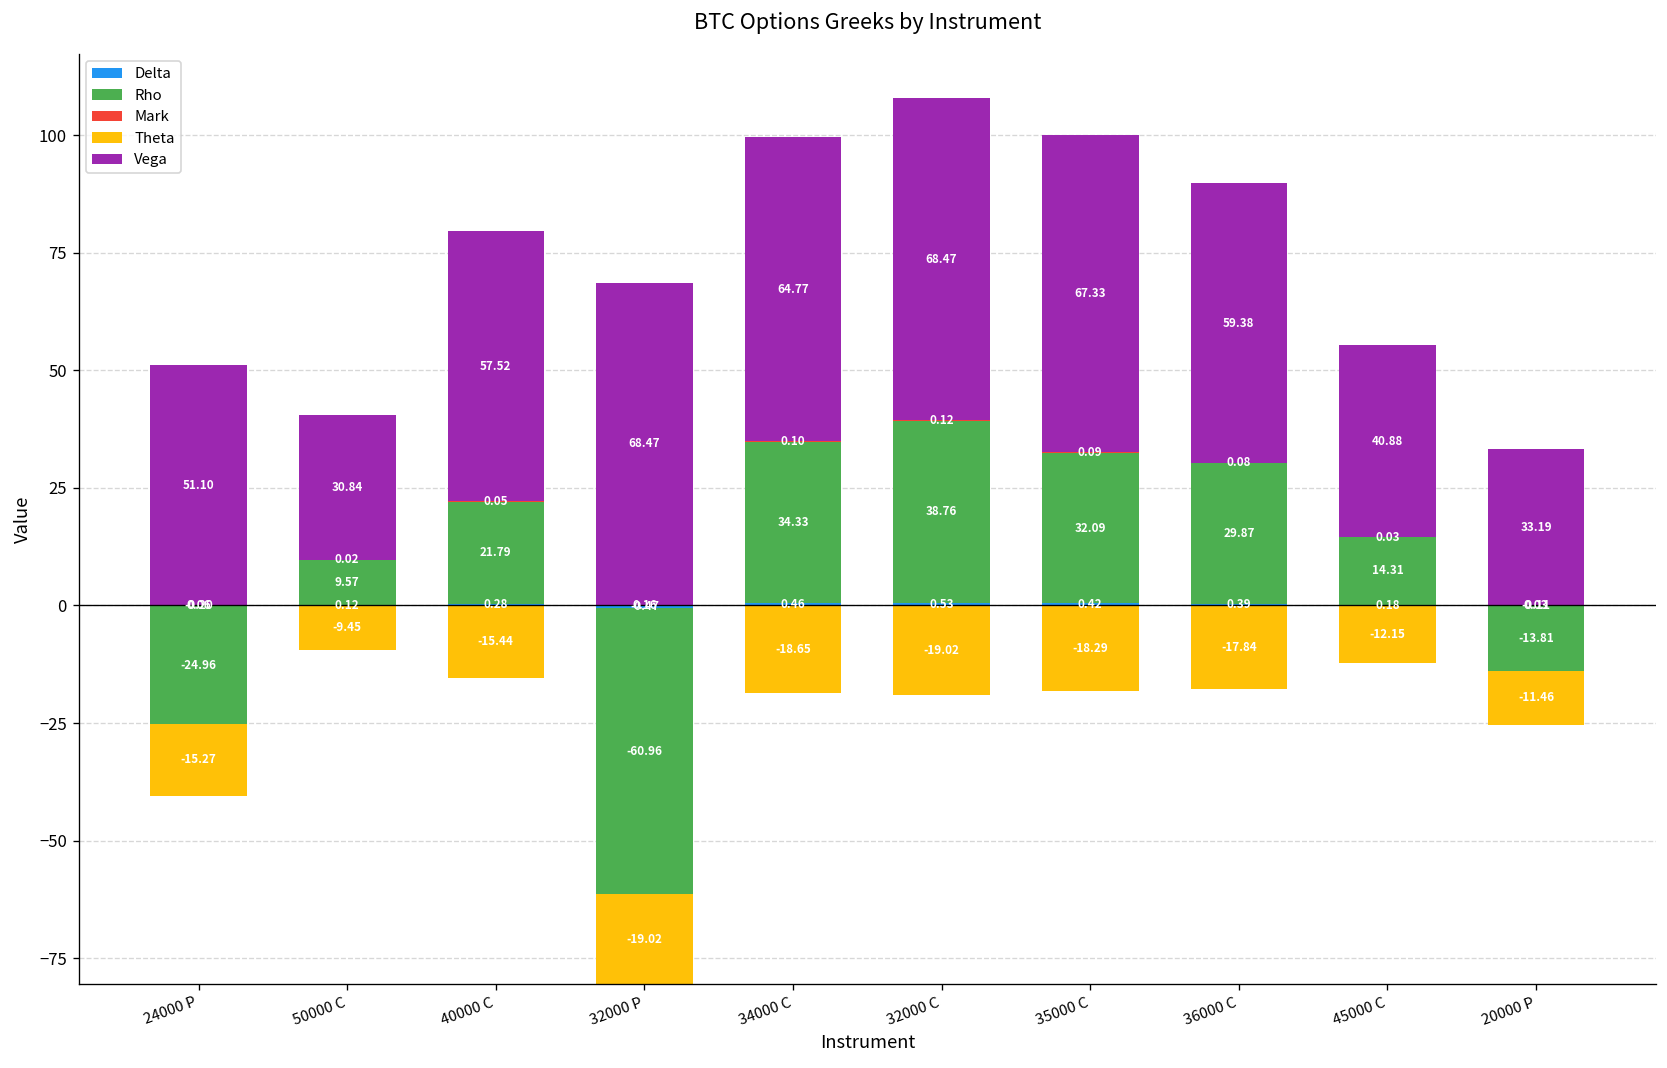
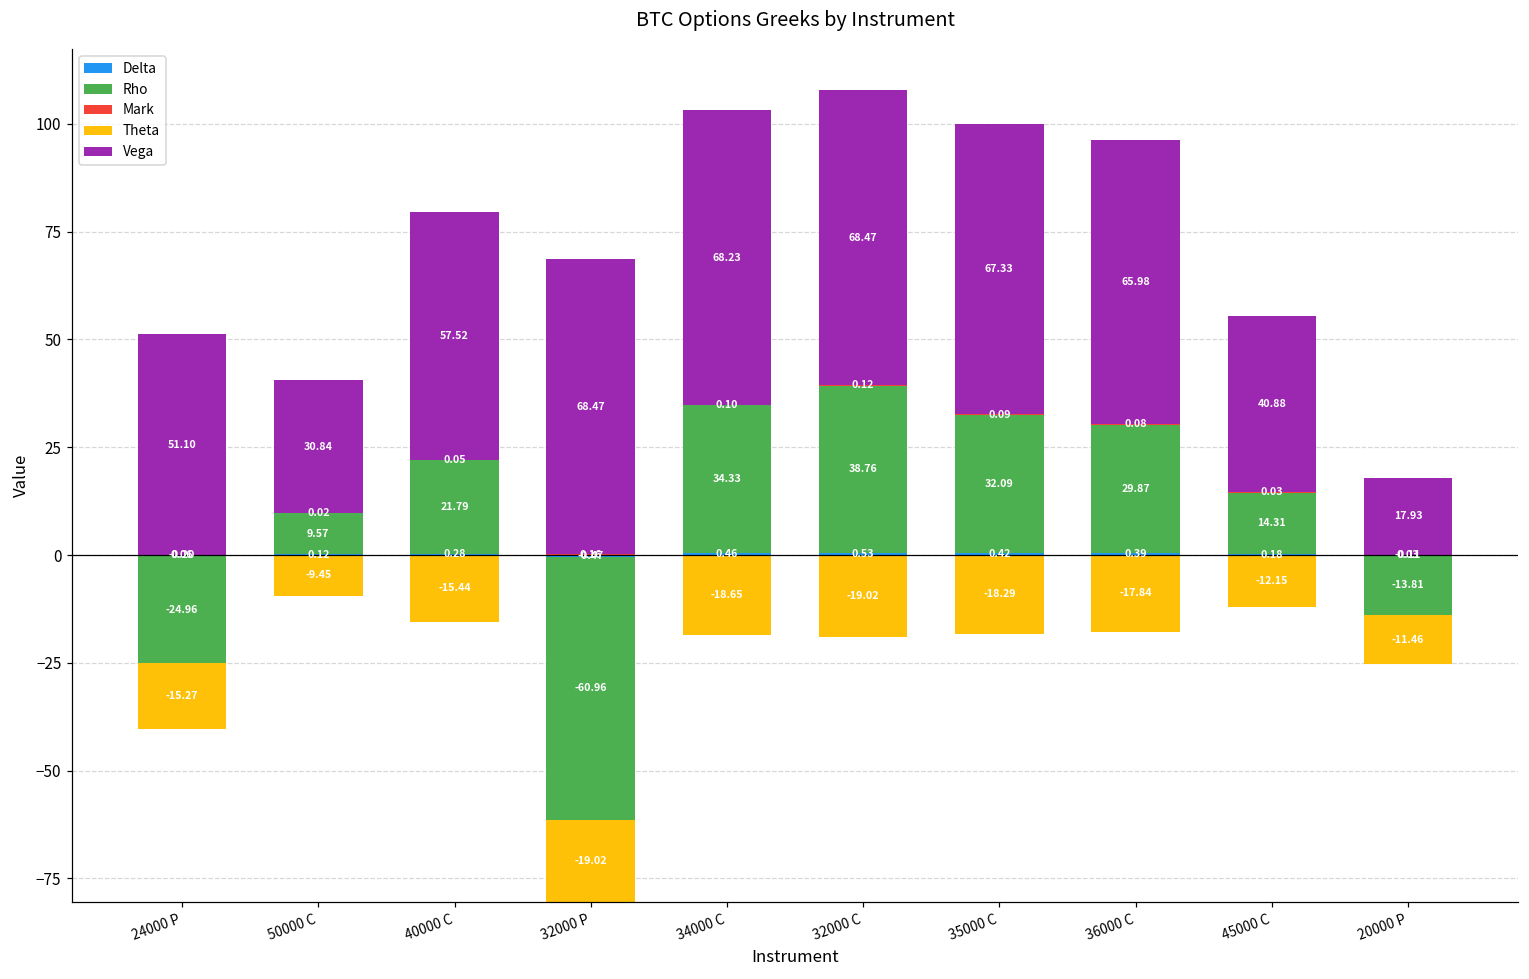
Vega, 34000 C: 64.77 -> 68.23
Vega, 36000 C: 59.38 -> 65.98
Vega, 20000 P: 33.19 -> 17.93
